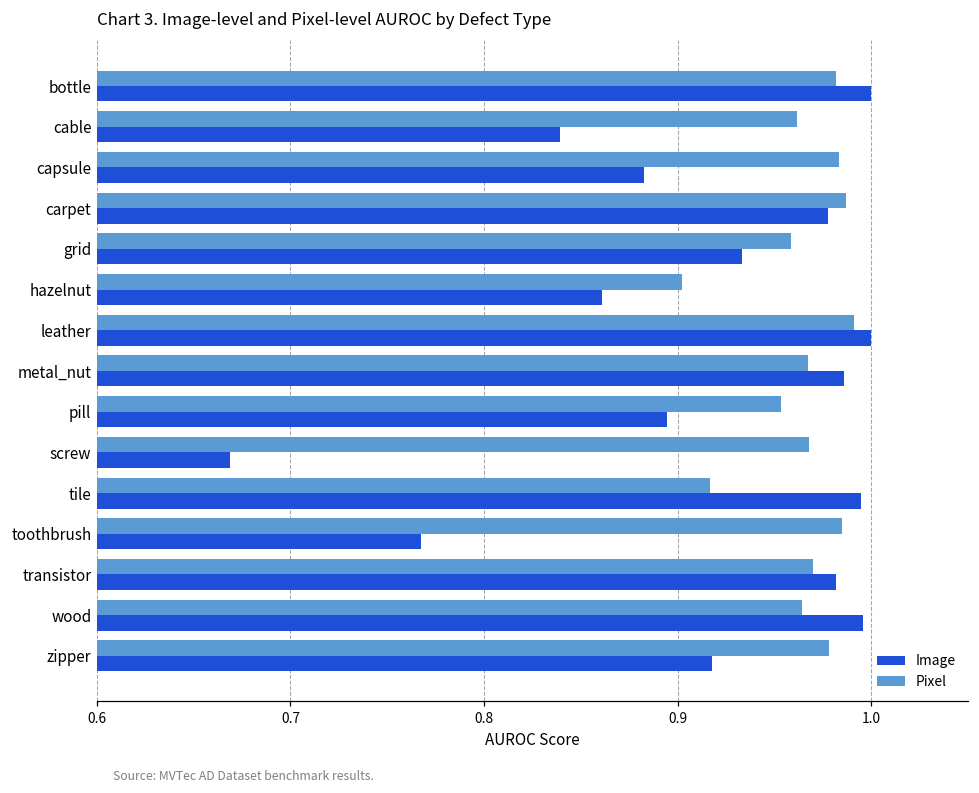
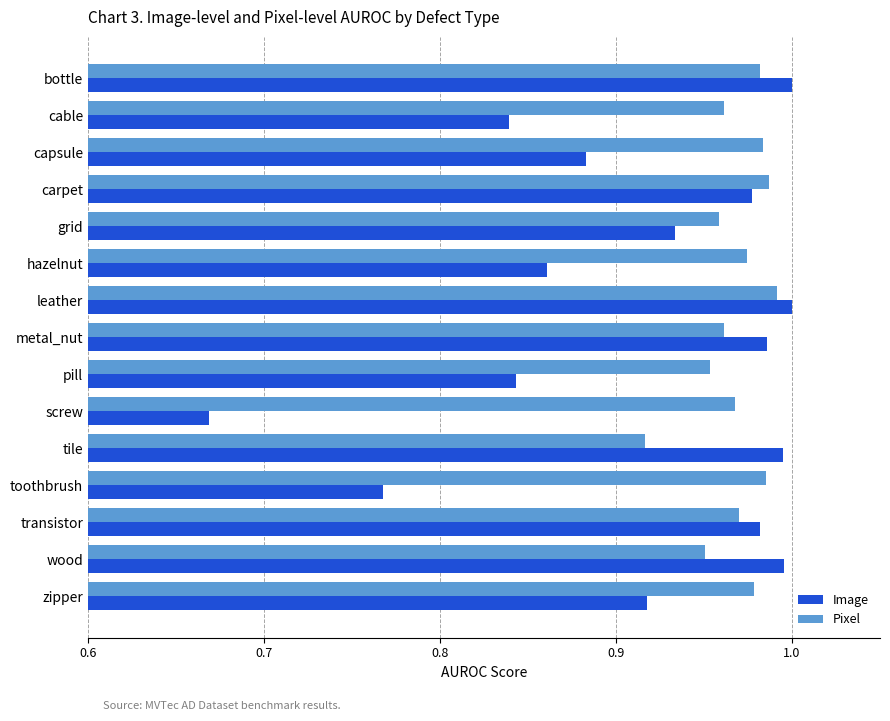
Pixel, hazelnut: 0.902 -> 0.975
Pixel, metal_nut: 0.967 -> 0.961
Image, pill: 0.895 -> 0.843
Pixel, wood: 0.964 -> 0.950
